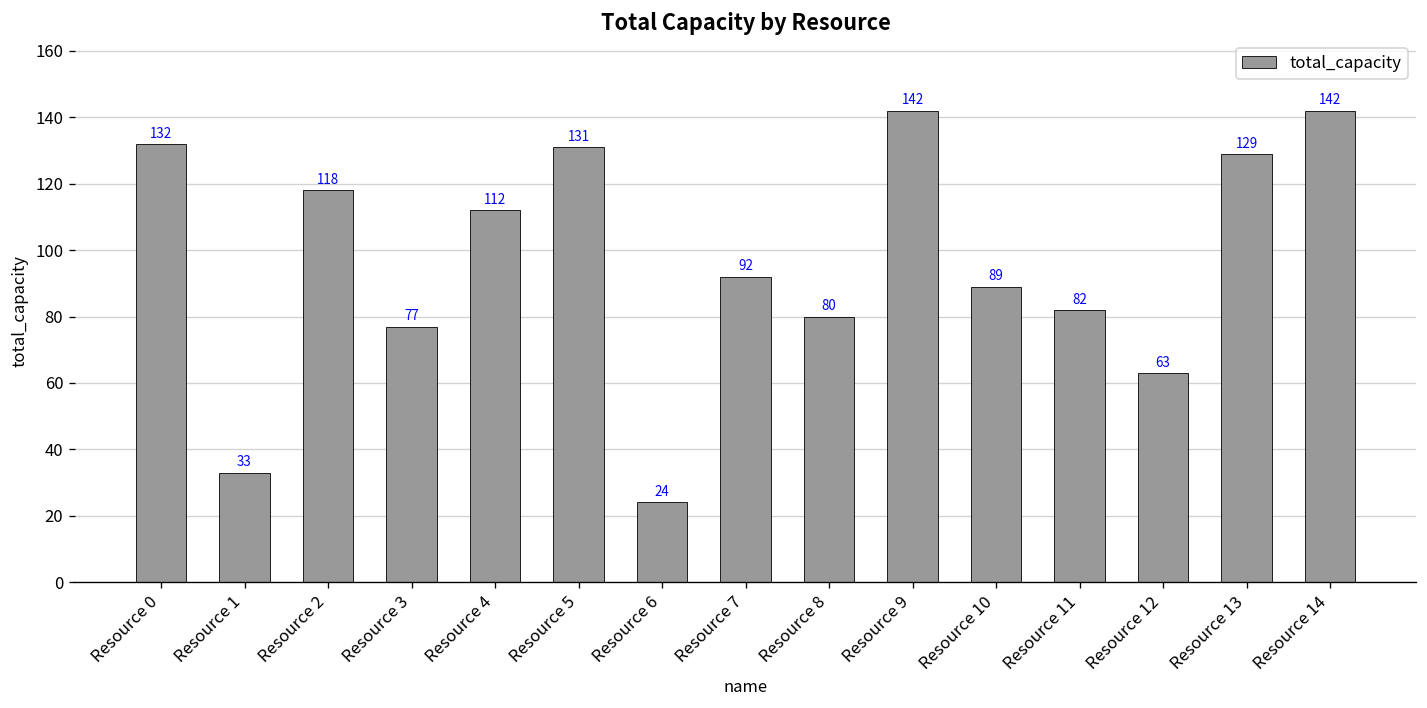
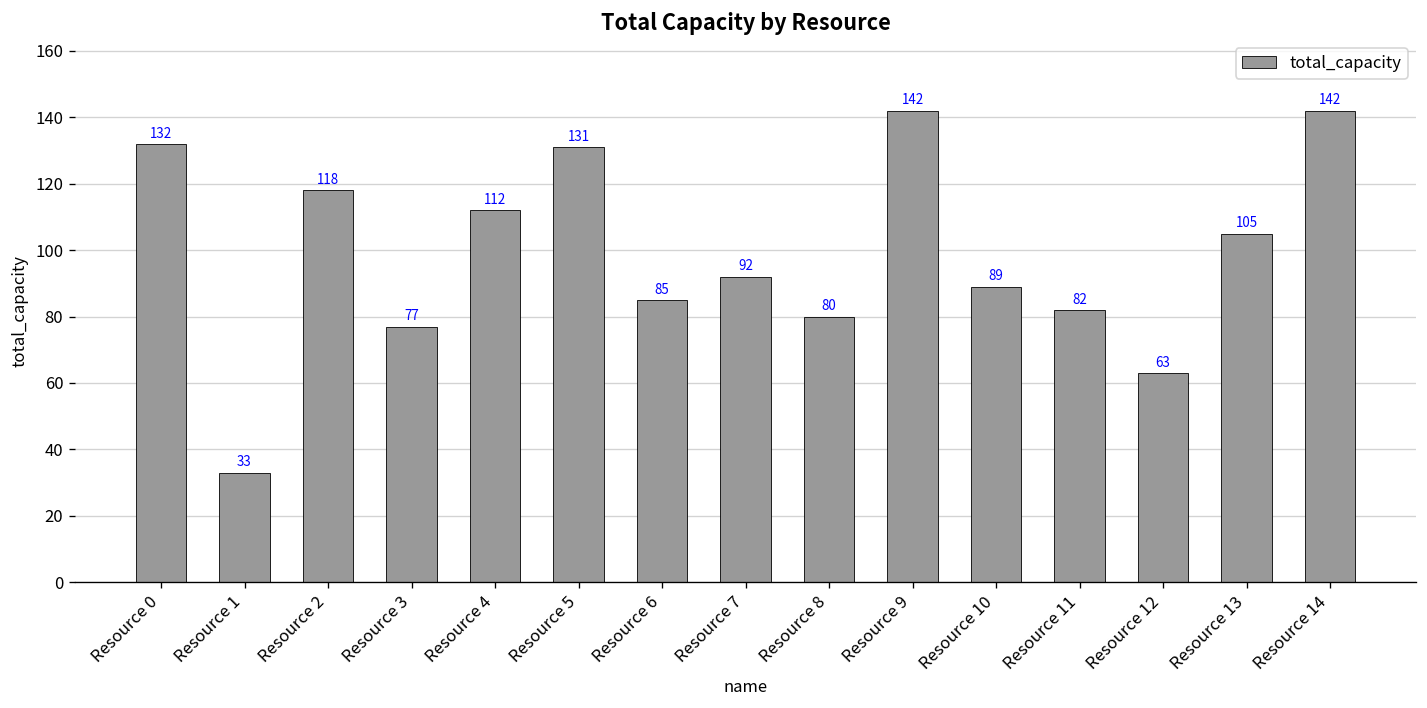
Resource 6: 24 -> 85
Resource 13: 129 -> 105
